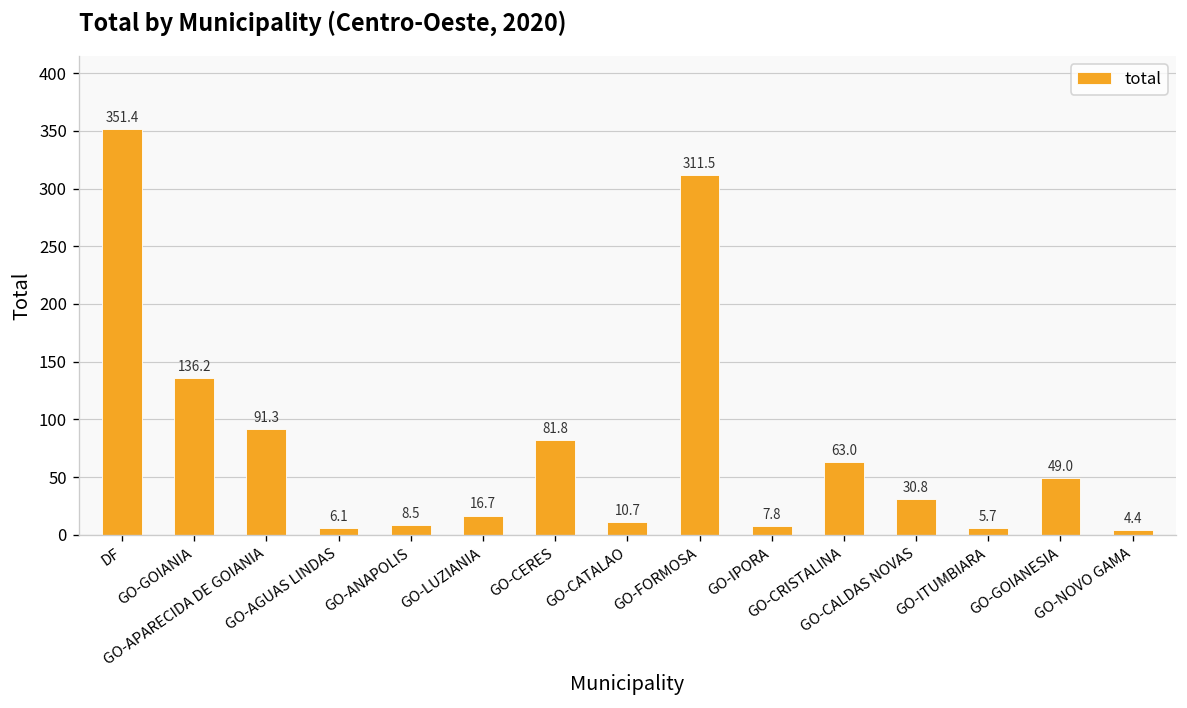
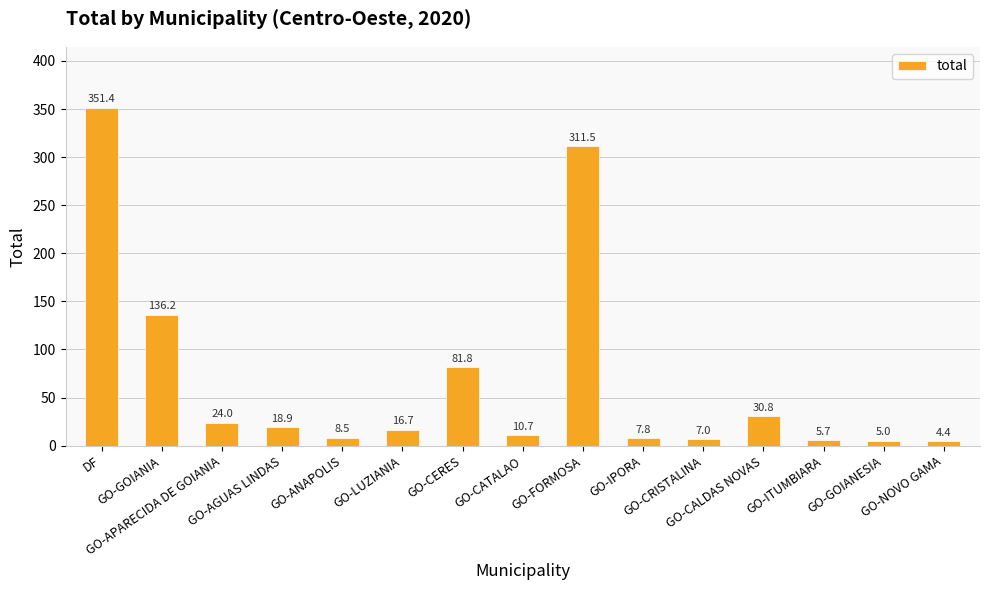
GO-APARECIDA DE GOIANIA: 91.3 -> 24.0
GO-AGUAS LINDAS: 6.1 -> 18.9
GO-CRISTALINA: 63.0 -> 7.0
GO-GOIANESIA: 49.0 -> 5.0
